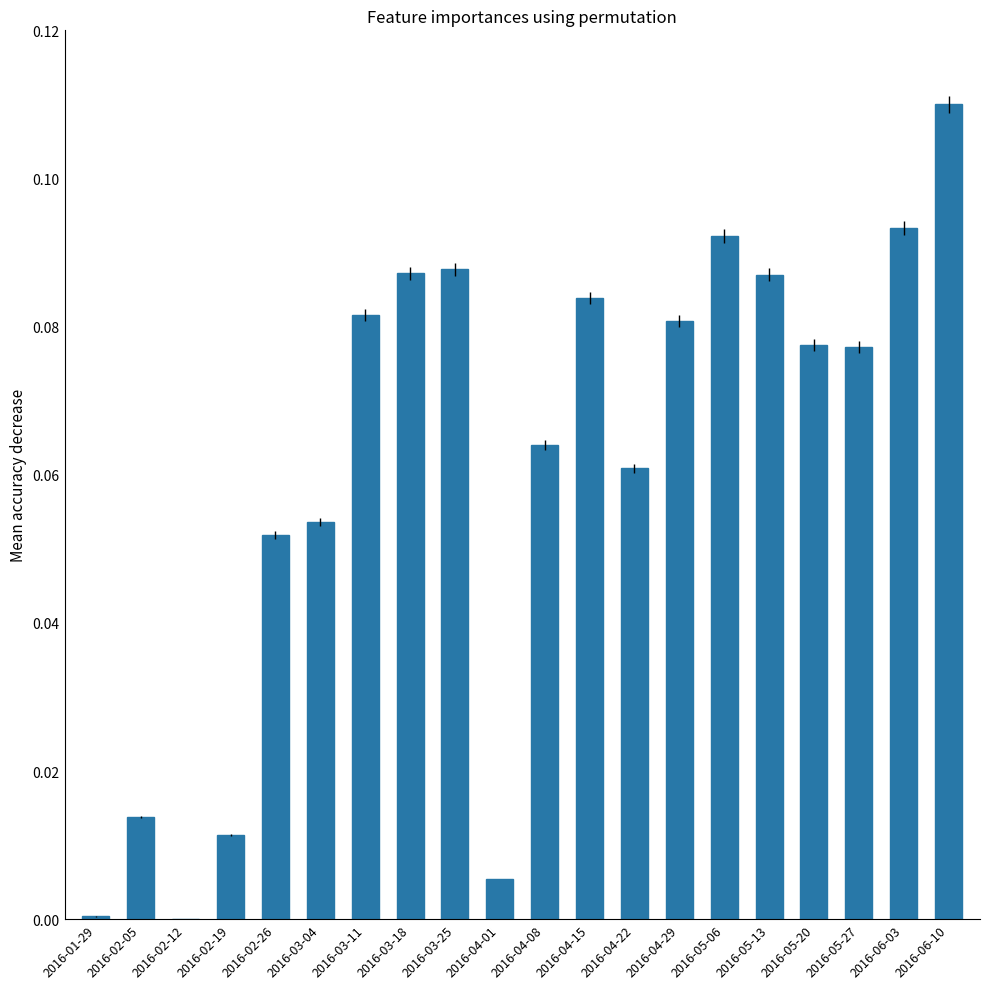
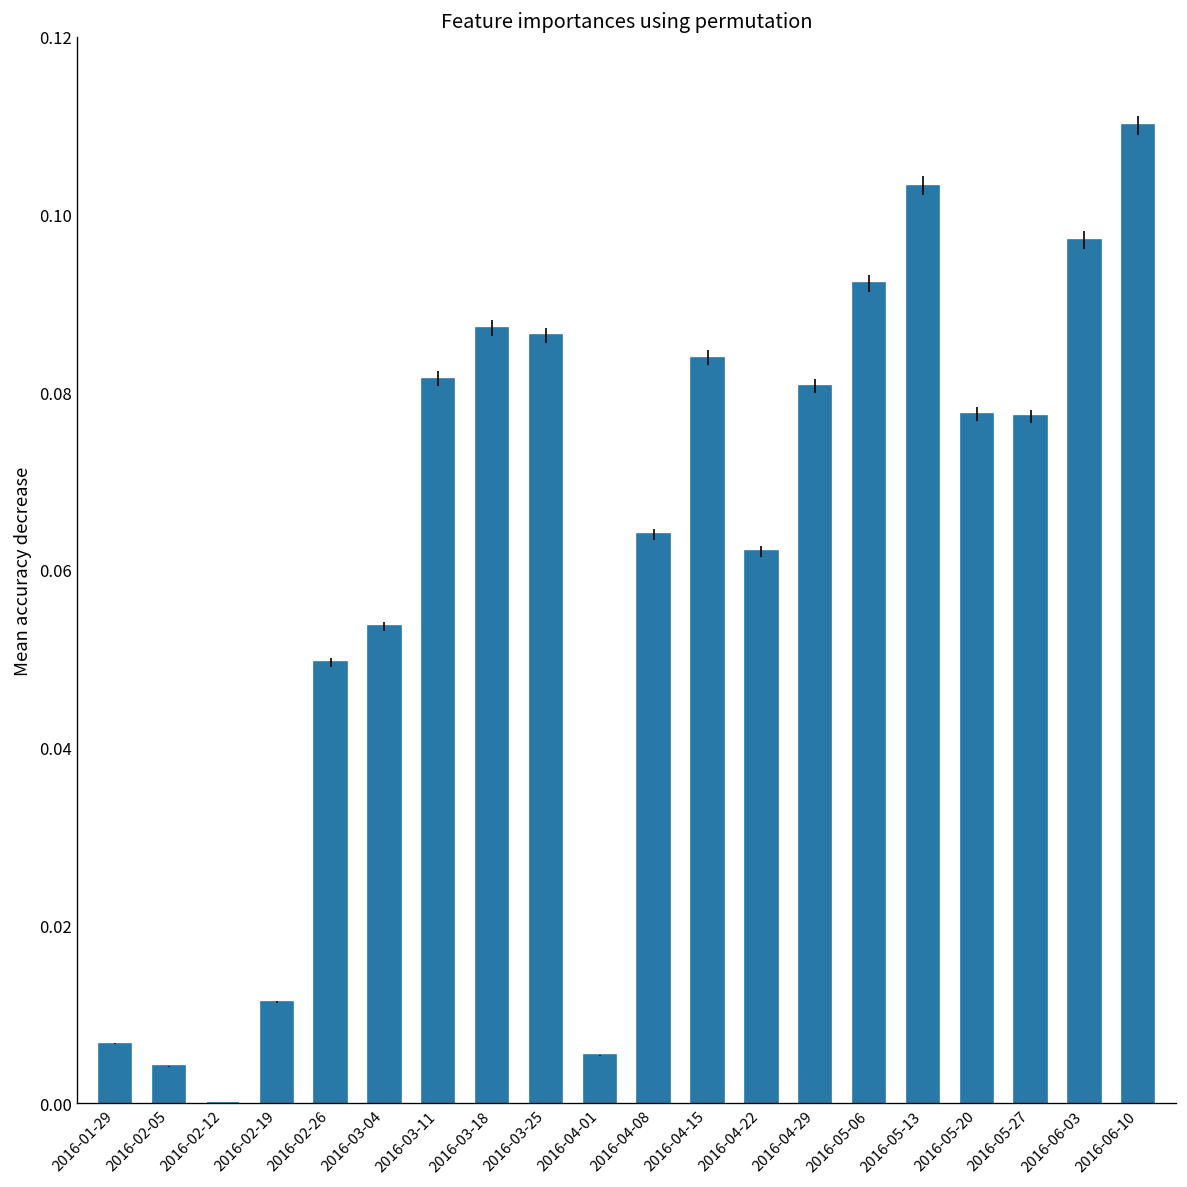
2016-01-29: 0.000 -> 0.007
2016-02-05: 0.014 -> 0.004
2016-02-26: 0.052 -> 0.050
2016-03-25: 0.088 -> 0.086
2016-04-22: 0.061 -> 0.062
2016-05-13: 0.087 -> 0.103
2016-06-03: 0.093 -> 0.097
